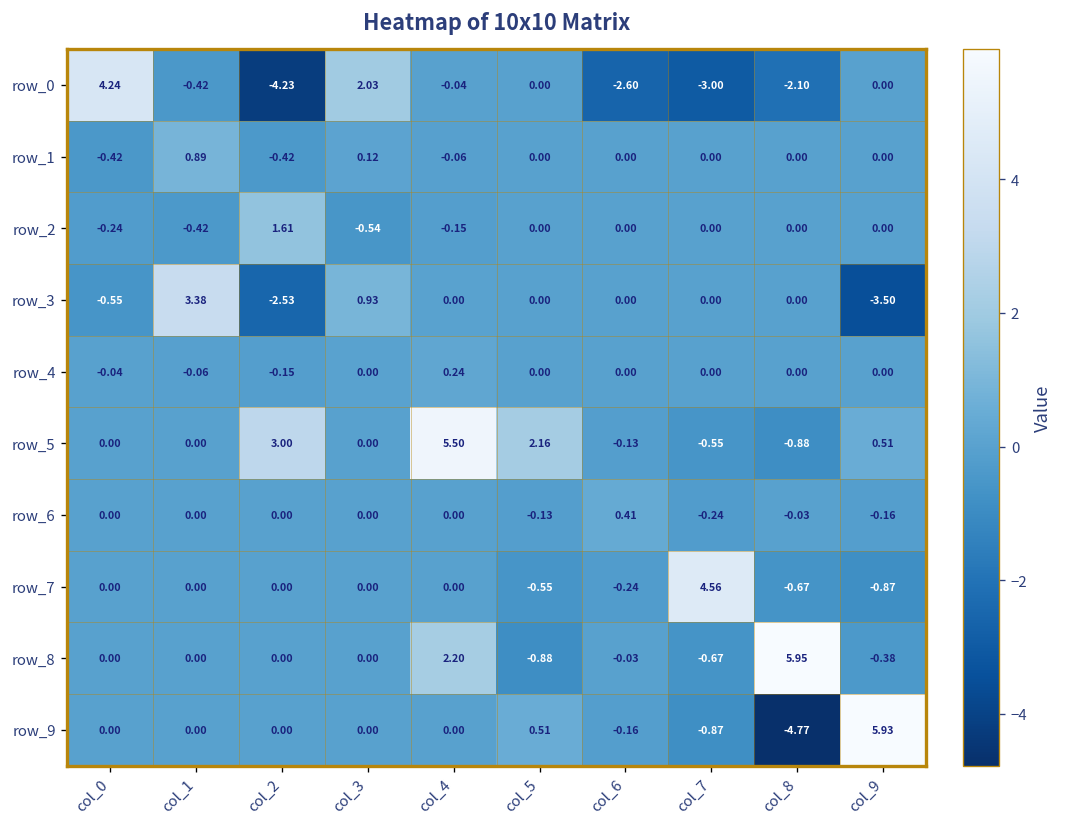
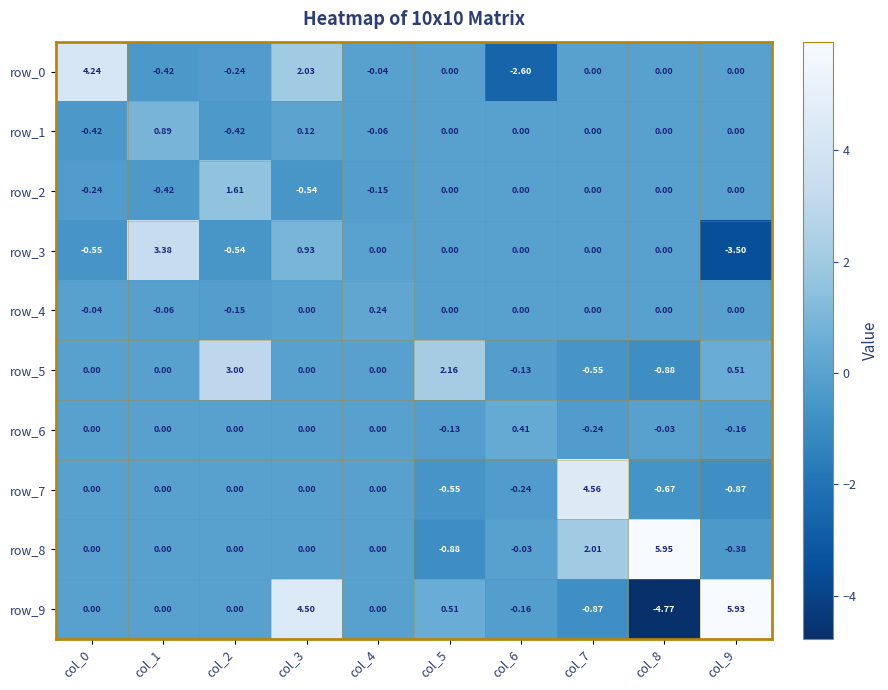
row_0, col_2: -4.23 -> -0.24
row_0, col_7: -3.00 -> 0.00
row_0, col_8: -2.10 -> 0.00
row_3, col_2: -2.53 -> -0.54
row_5, col_4: 5.50 -> 0.00
row_8, col_4: 2.20 -> 0.00
row_8, col_7: -0.67 -> 2.01
row_9, col_3: 0.00 -> 4.50
